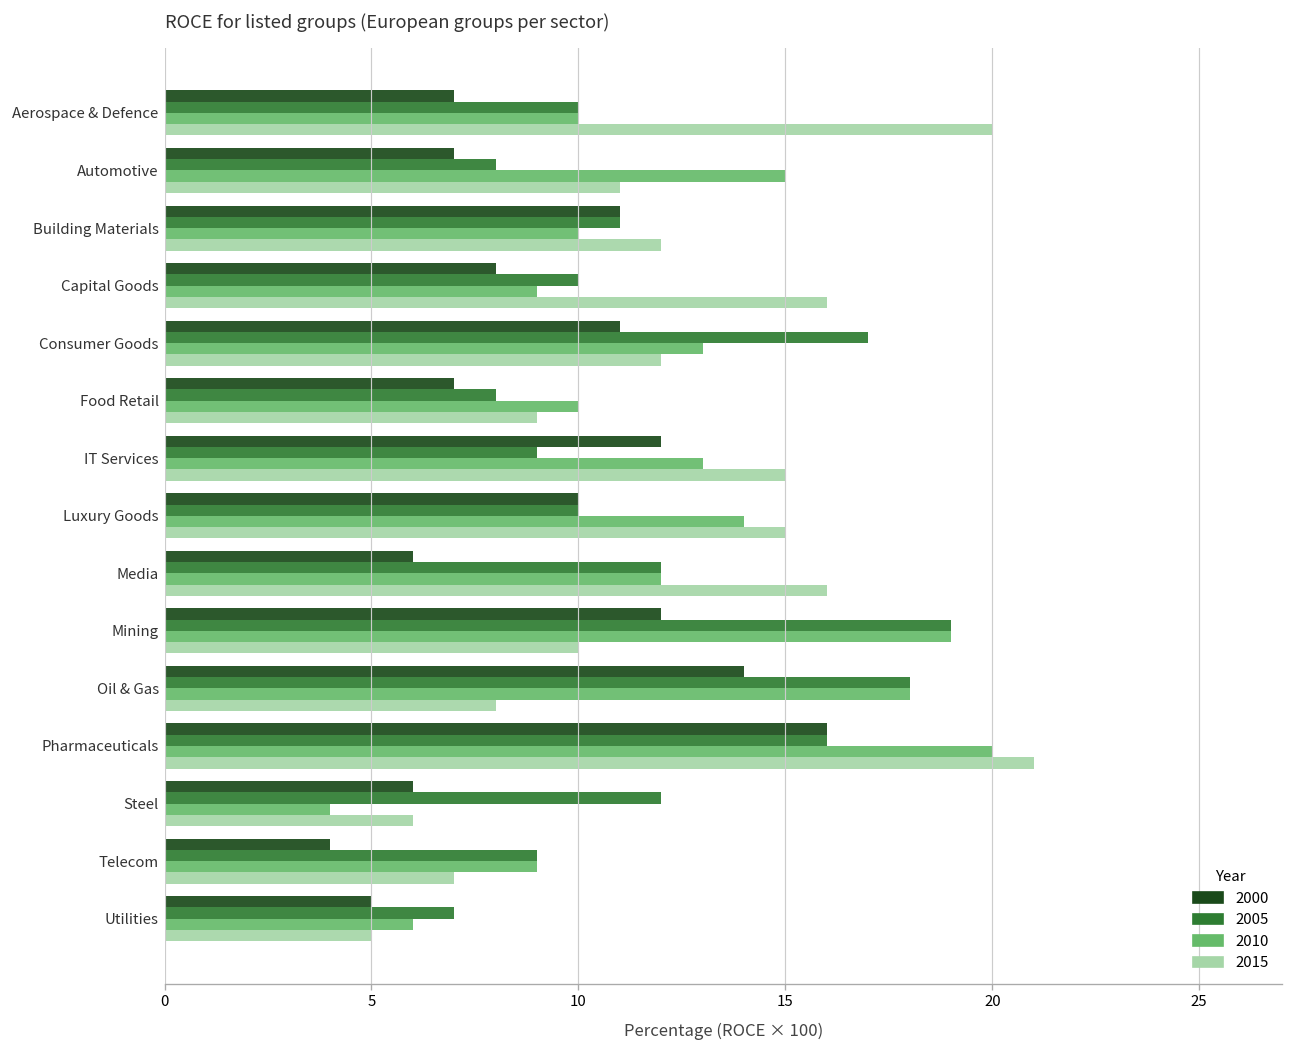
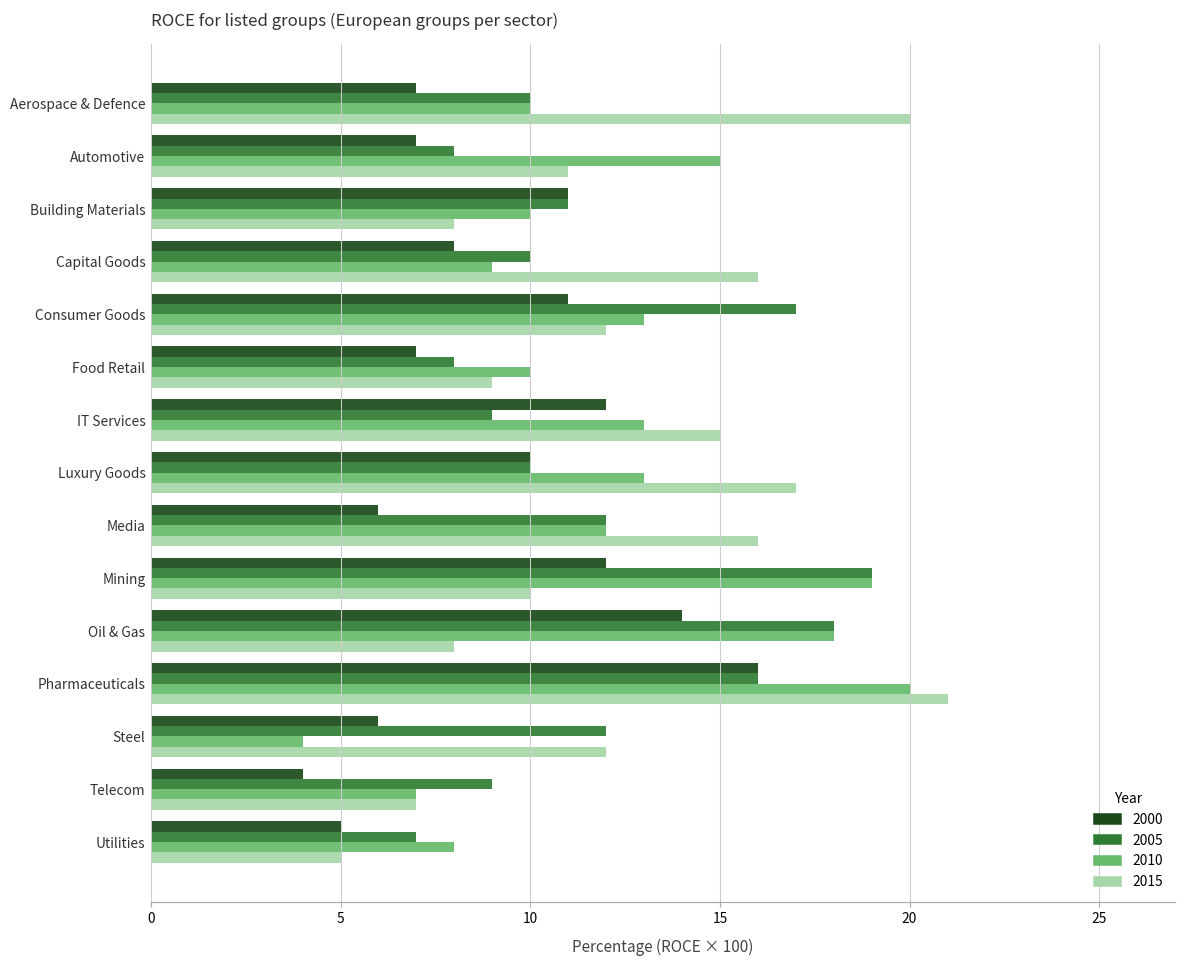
2015, Building Materials: 12.0 -> 8.0
2010, Luxury Goods: 14.0 -> 13.0
2015, Luxury Goods: 15.0 -> 17.0
2015, Steel: 6.0 -> 12.0
2010, Telecom: 9.0 -> 7.0
2010, Utilities: 6.0 -> 8.0
